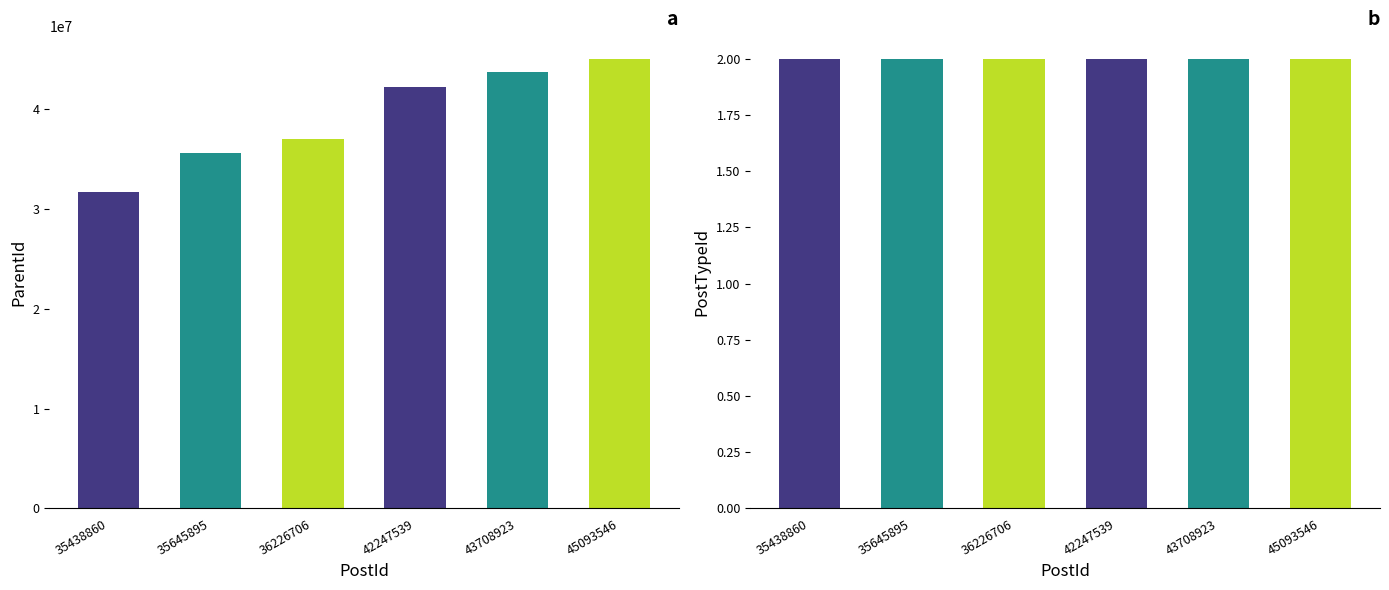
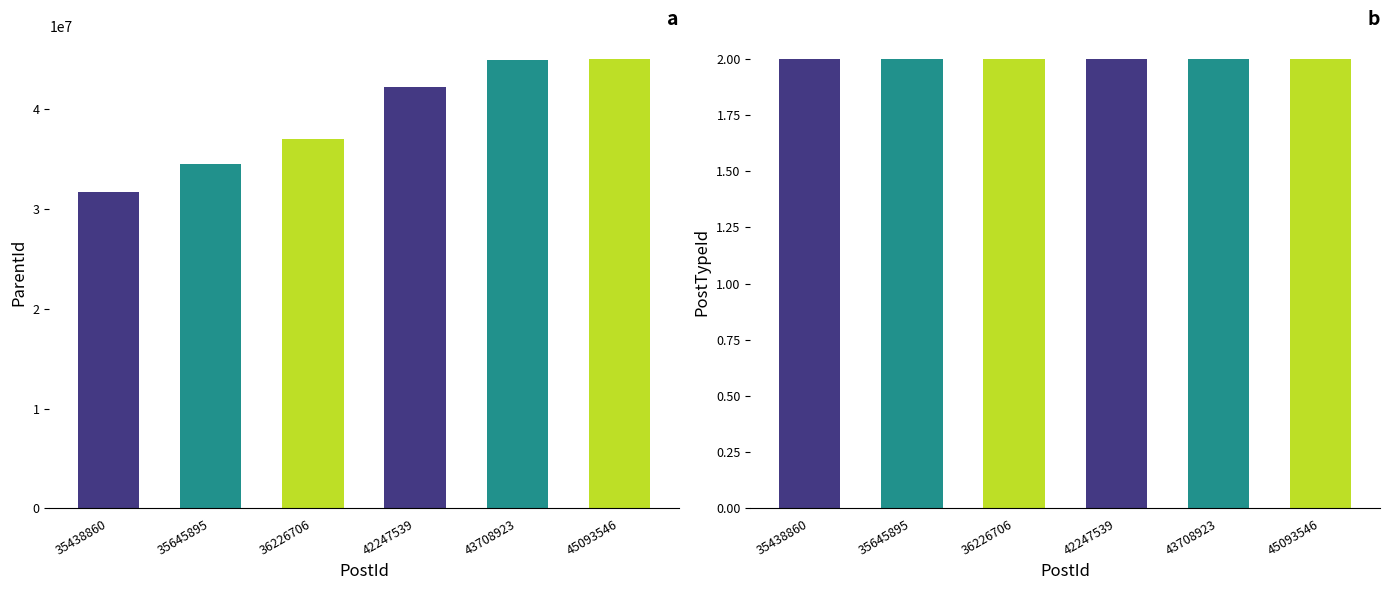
a, 35645895: 36000000 -> 35000000
a, 43708923: 44000000 -> 45000000
